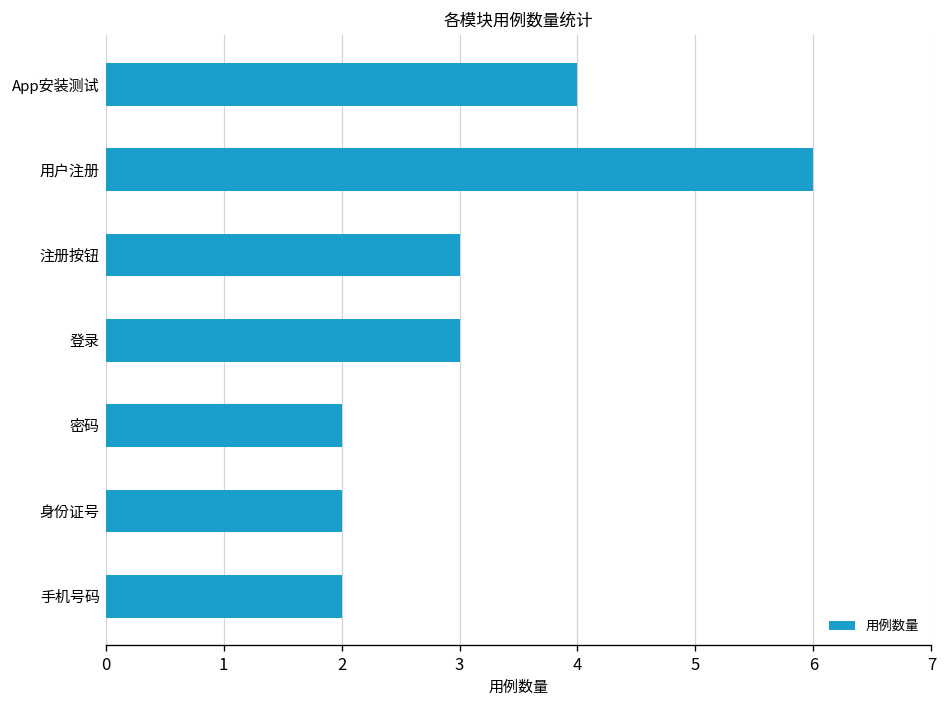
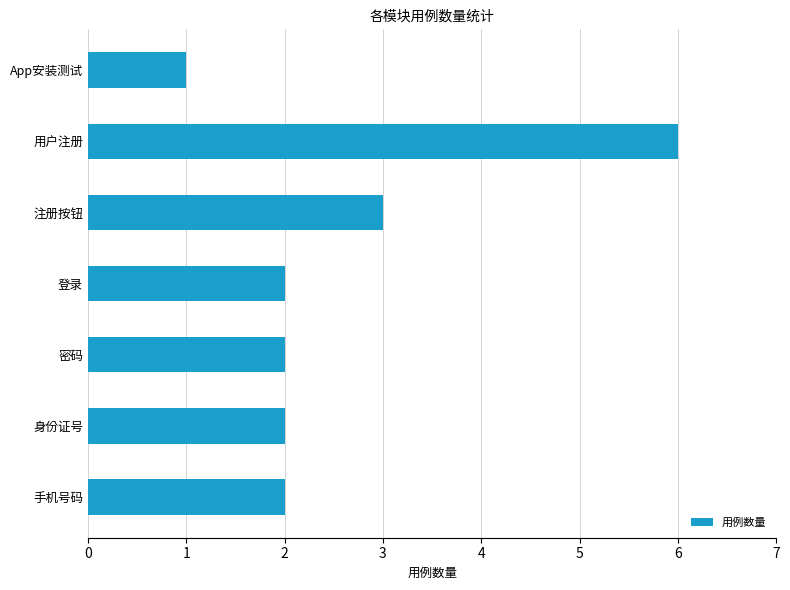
App安装测试: 4 -> 1
登录: 3 -> 2
